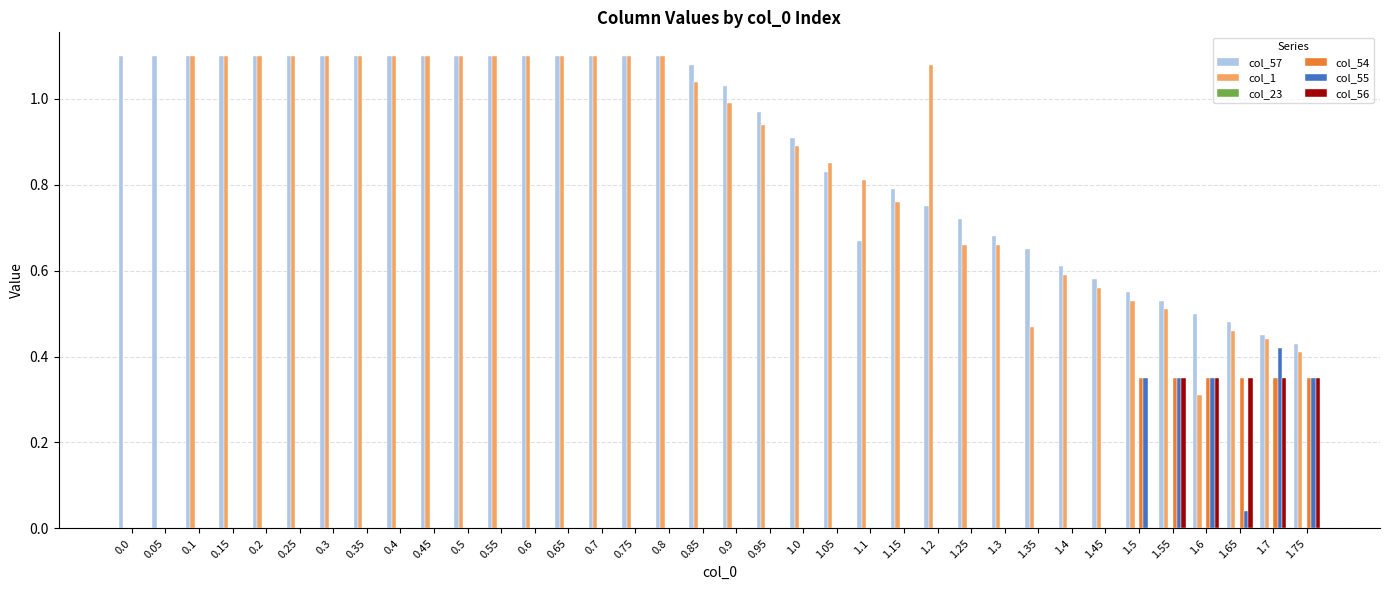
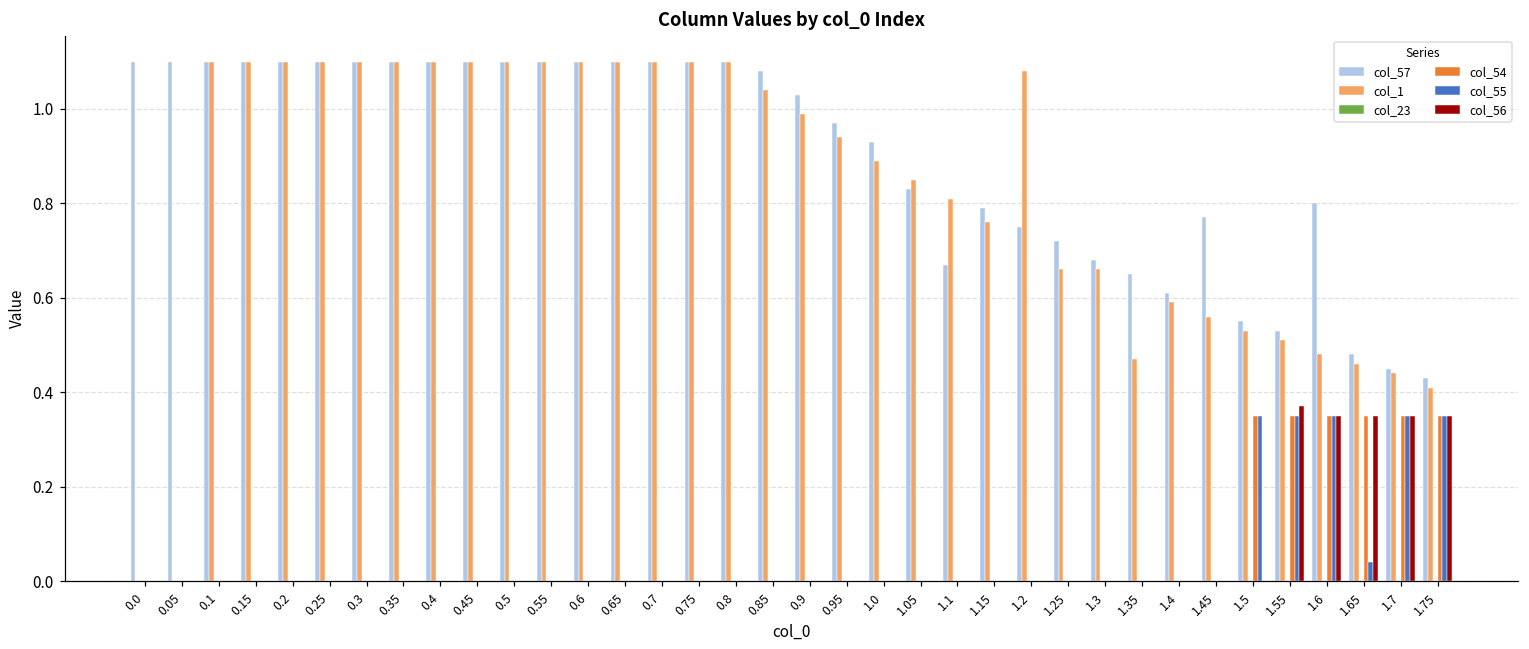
col_57, 1.0: 0.91 -> 0.93
col_57, 1.45: 0.58 -> 0.77
col_56, 1.55: 0.35 -> 0.37
col_57, 1.6: 0.5 -> 0.8
col_1, 1.6: 0.31 -> 0.48
col_55, 1.7: 0.42 -> 0.35
